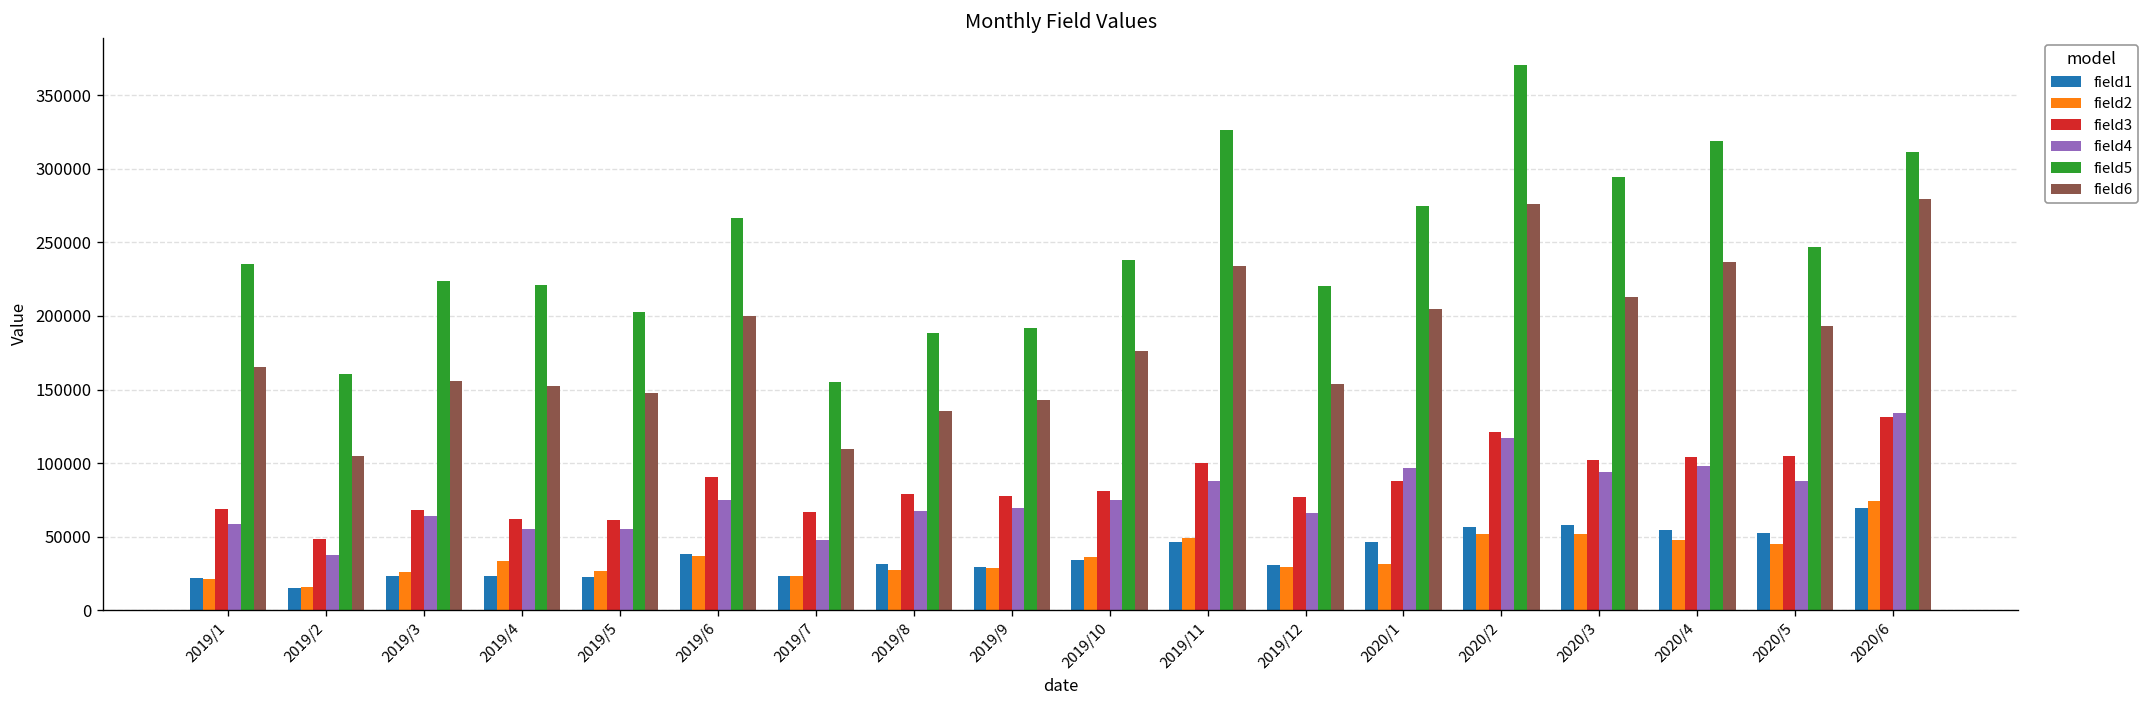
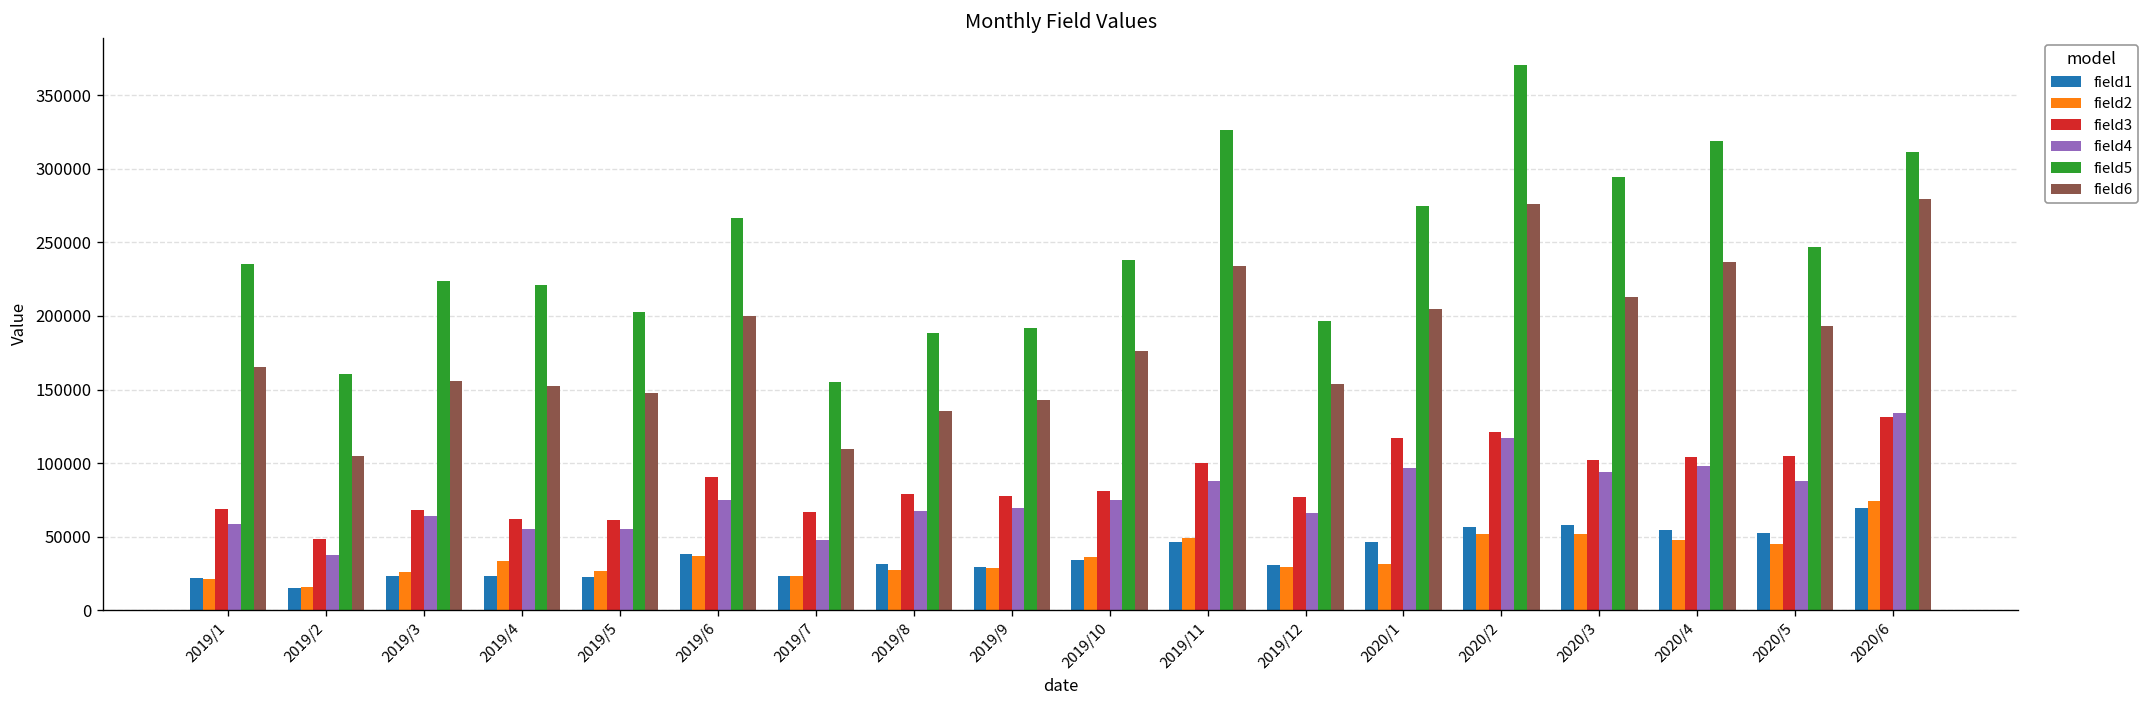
field5, 2019/12: 220000 -> 197000
field3, 2020/1: 88000 -> 117000
